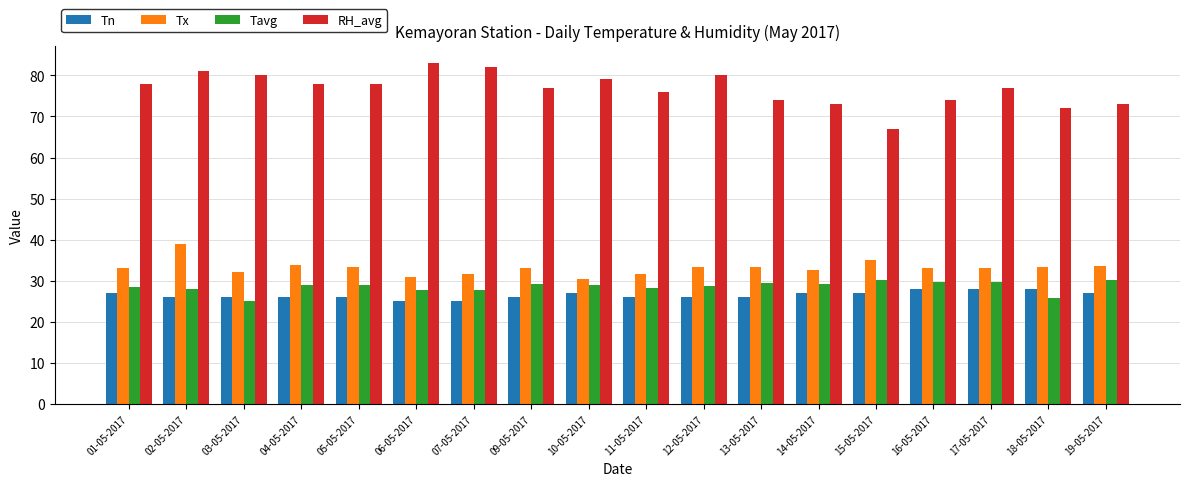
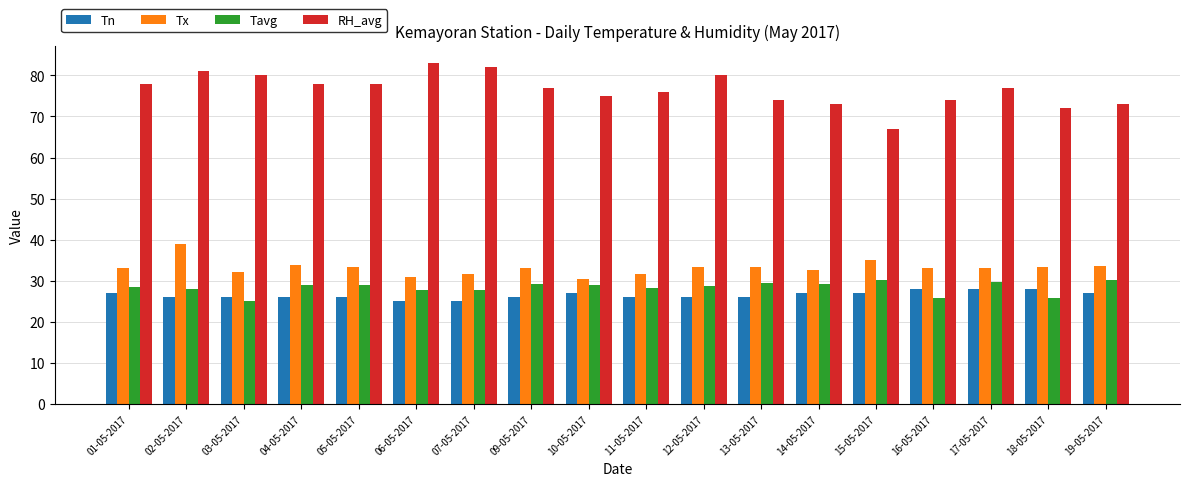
RH_avg, 10-05-2017: 79 -> 75
Tavg, 16-05-2017: 30 -> 26
